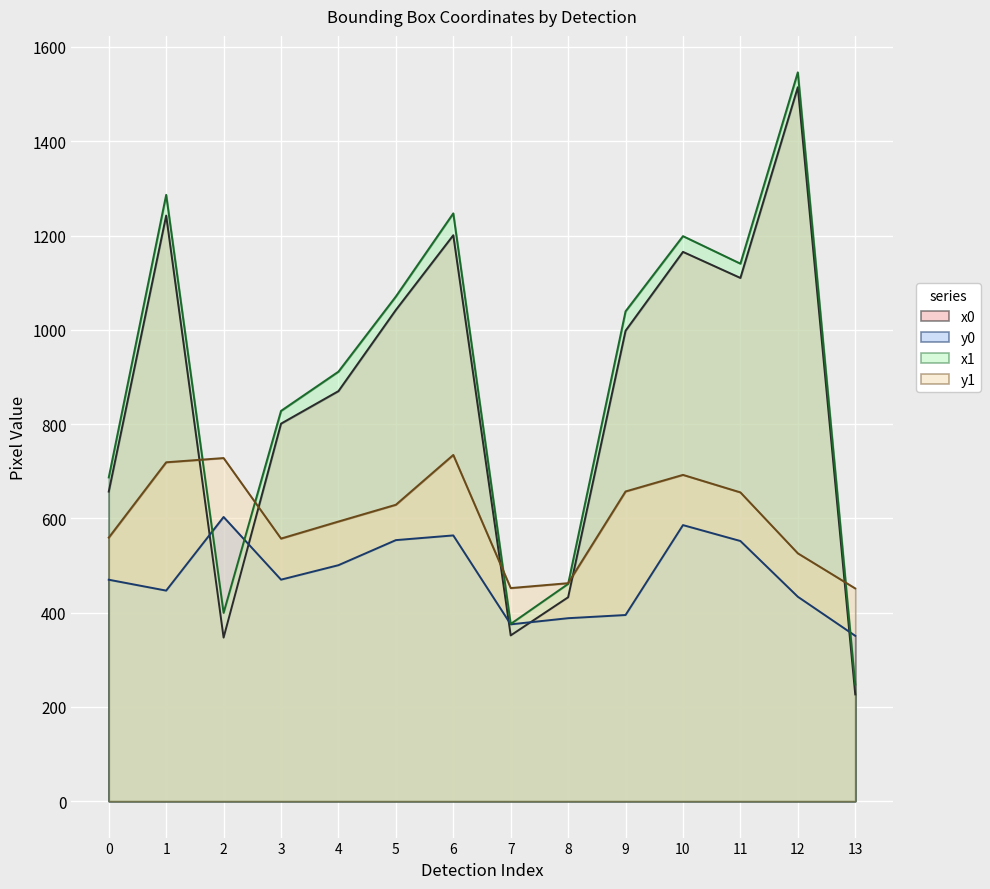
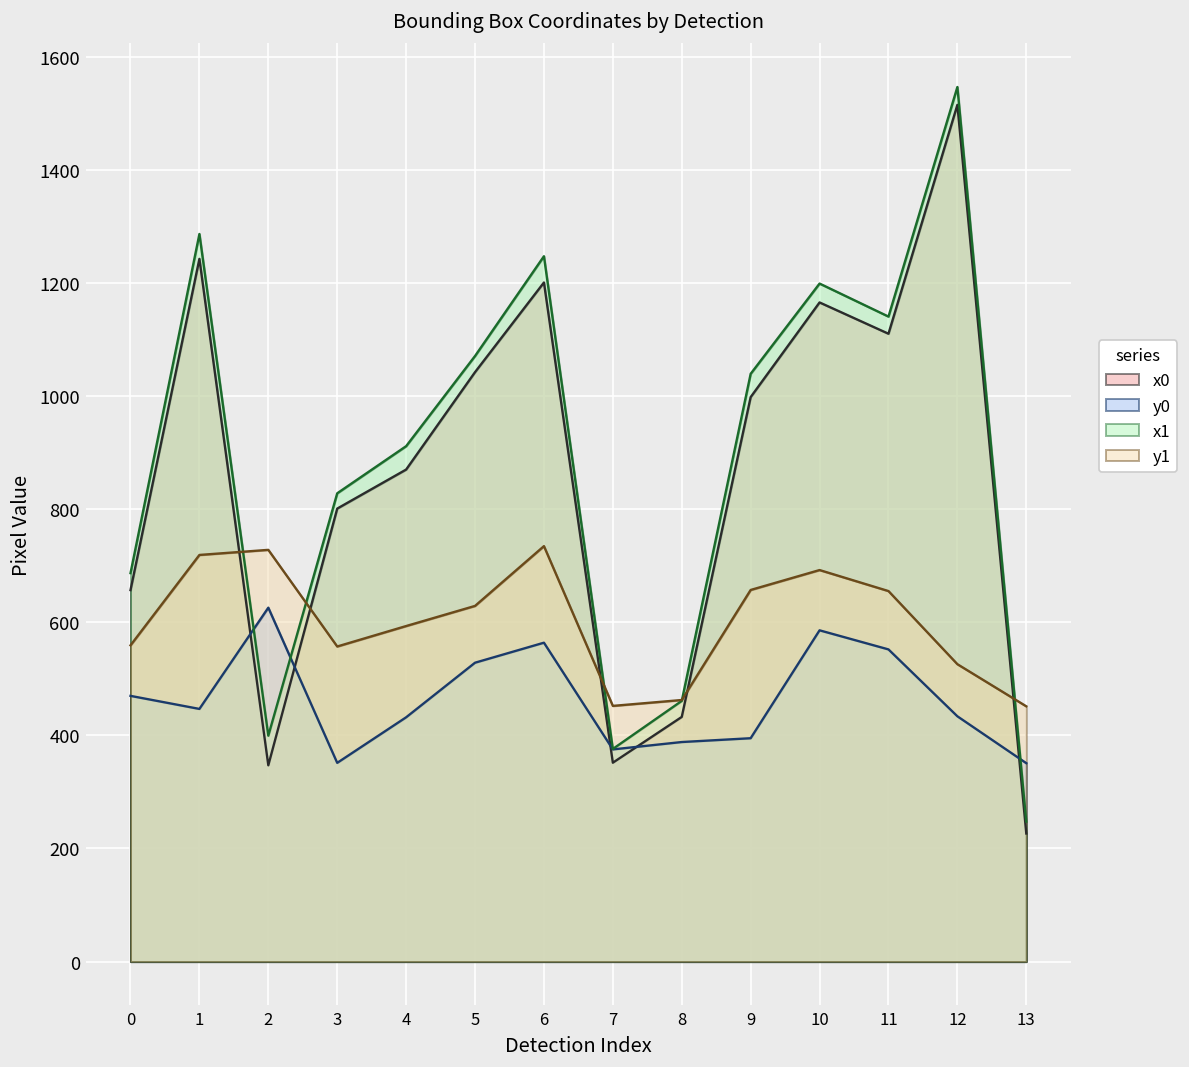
y0, 2: 600 -> 630
y0, 3: 470 -> 350
y0, 4: 500 -> 430
y0, 5: 550 -> 530
